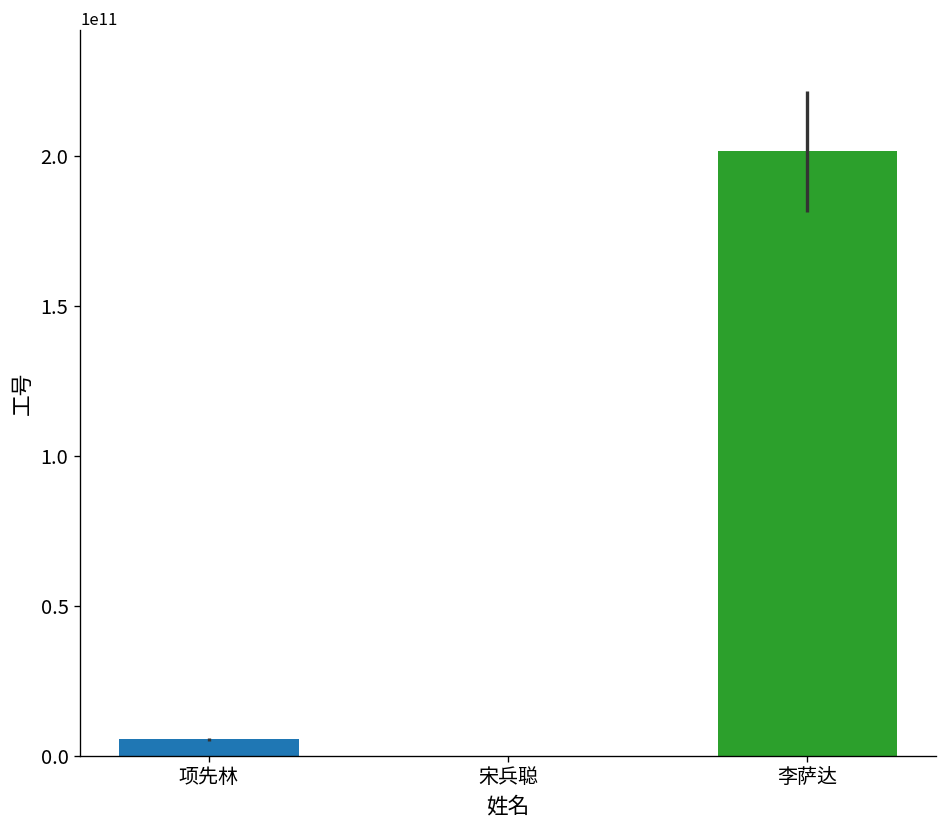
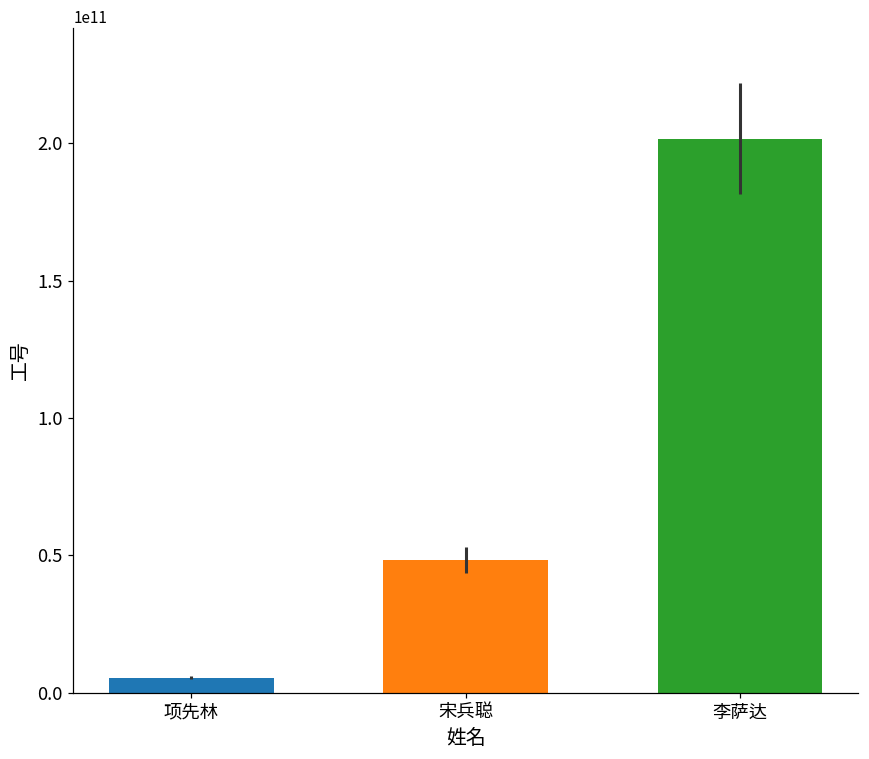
宋兵聪: 0 -> 48000000000
